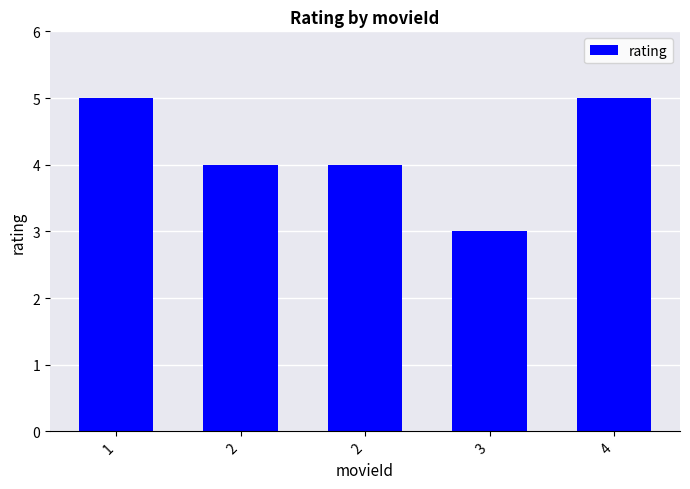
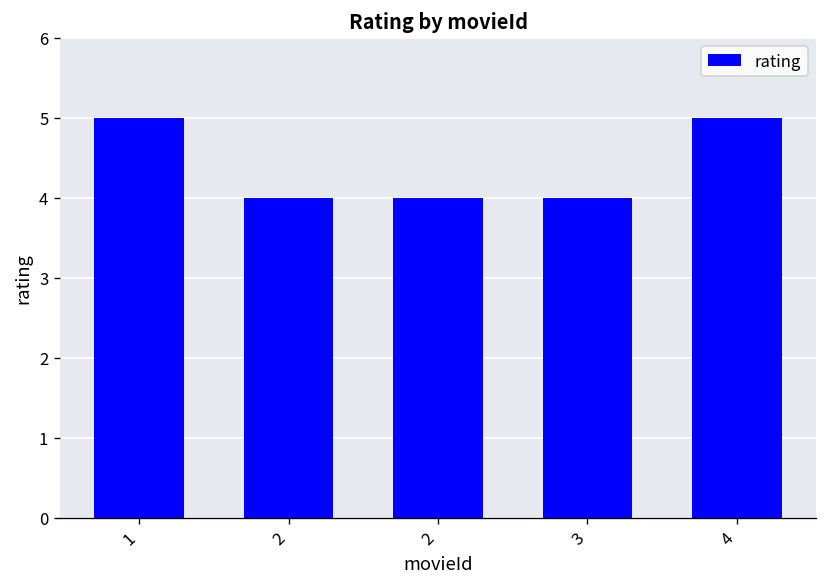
3: 3 -> 4
